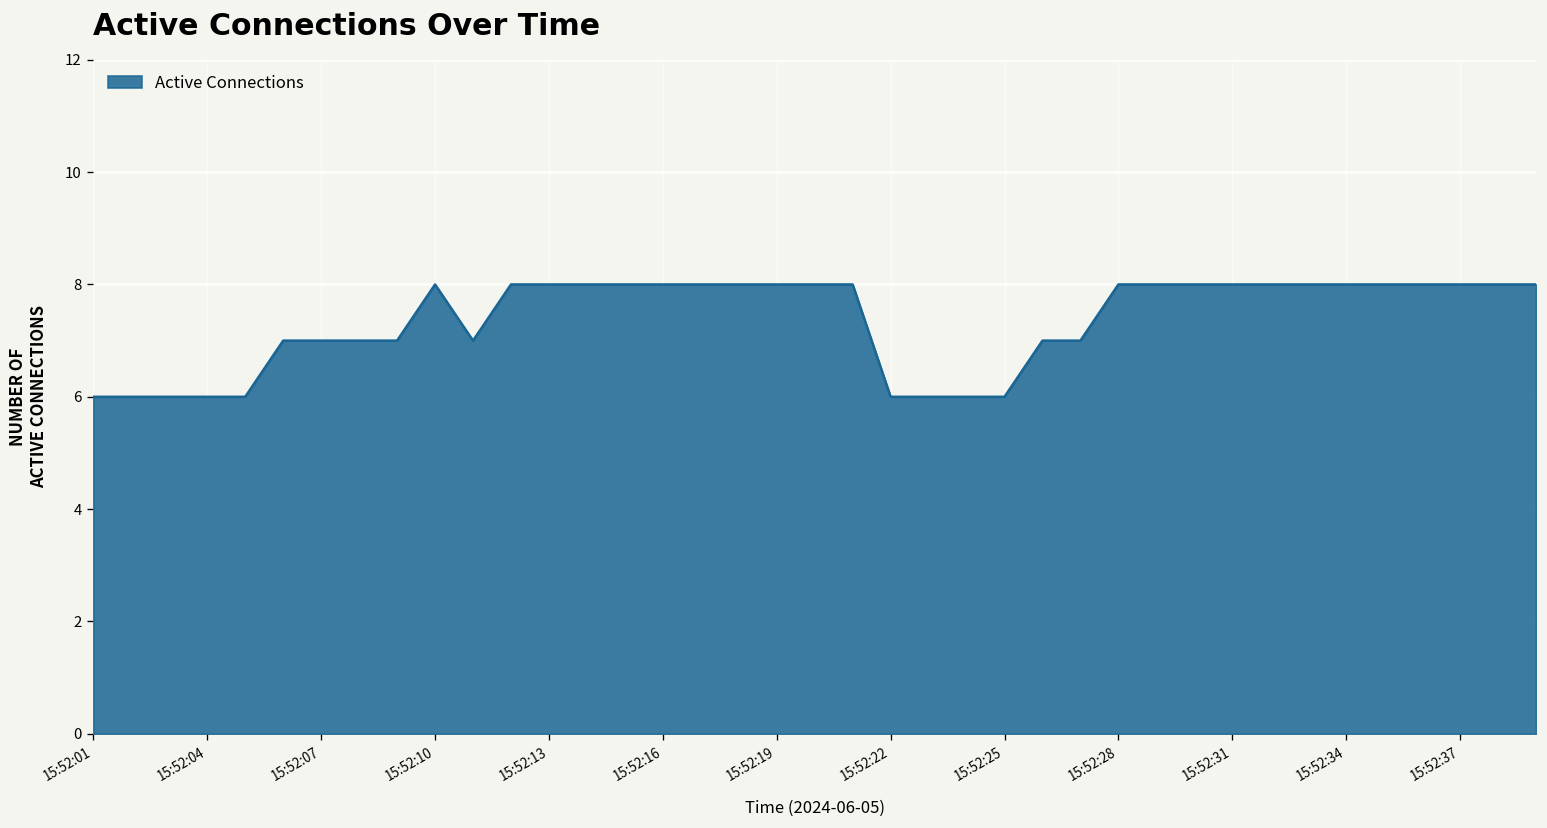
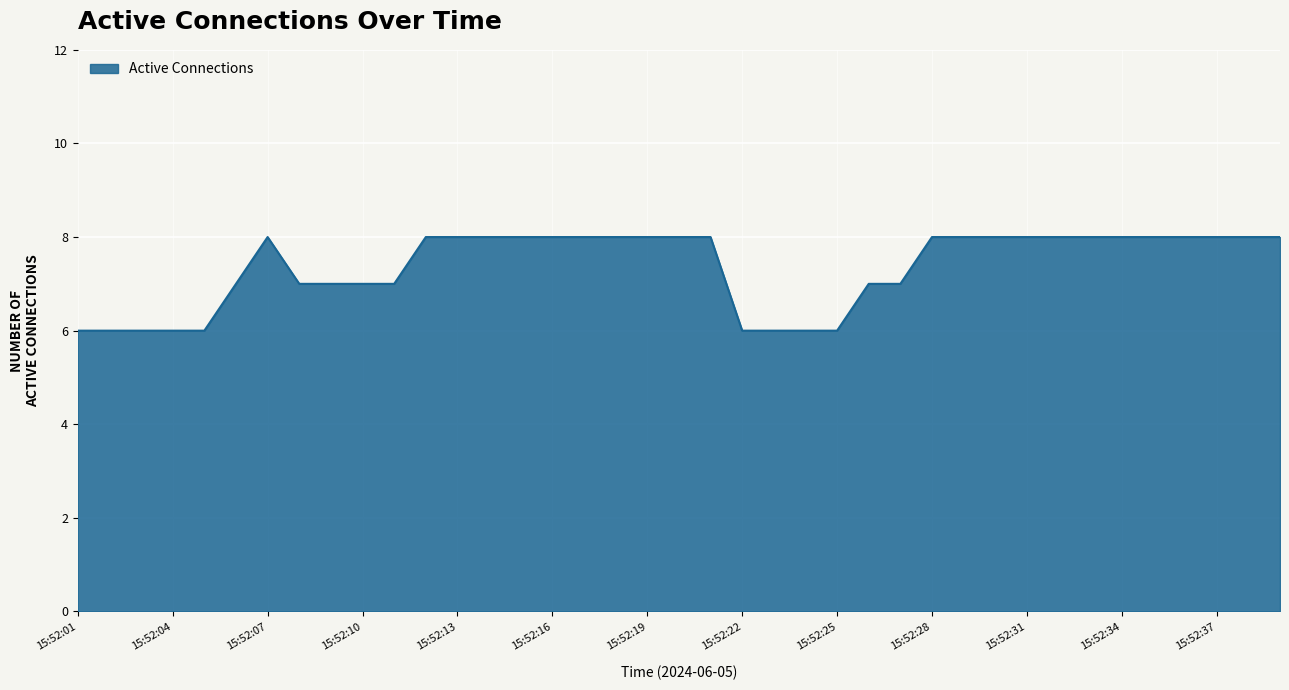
15:52:07: 7 -> 8
15:52:10: 8 -> 7
